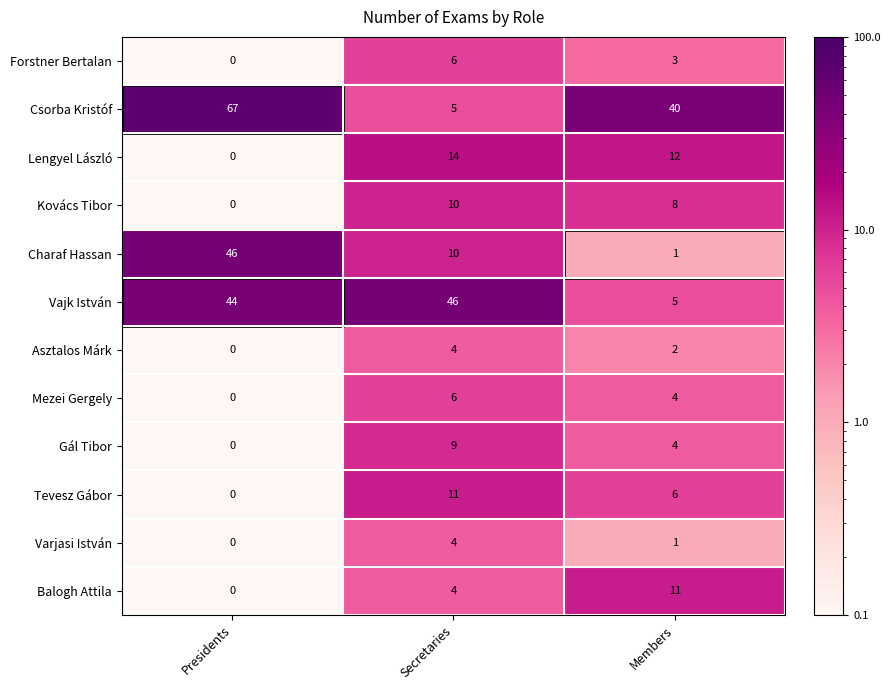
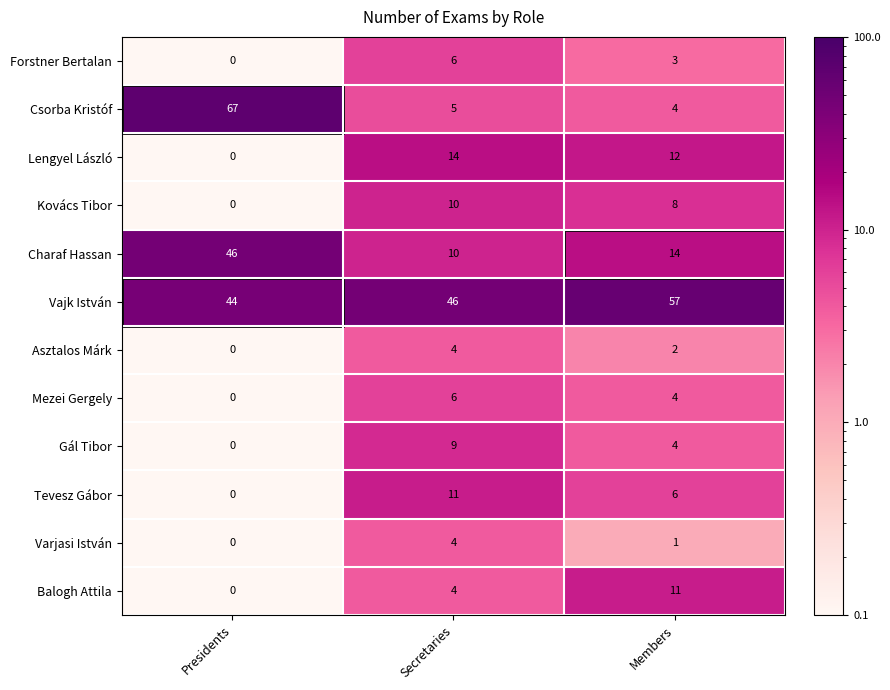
Csorba Kristóf, Members: 40 -> 4
Charaf Hassan, Members: 1 -> 14
Vajk István, Members: 5 -> 57
